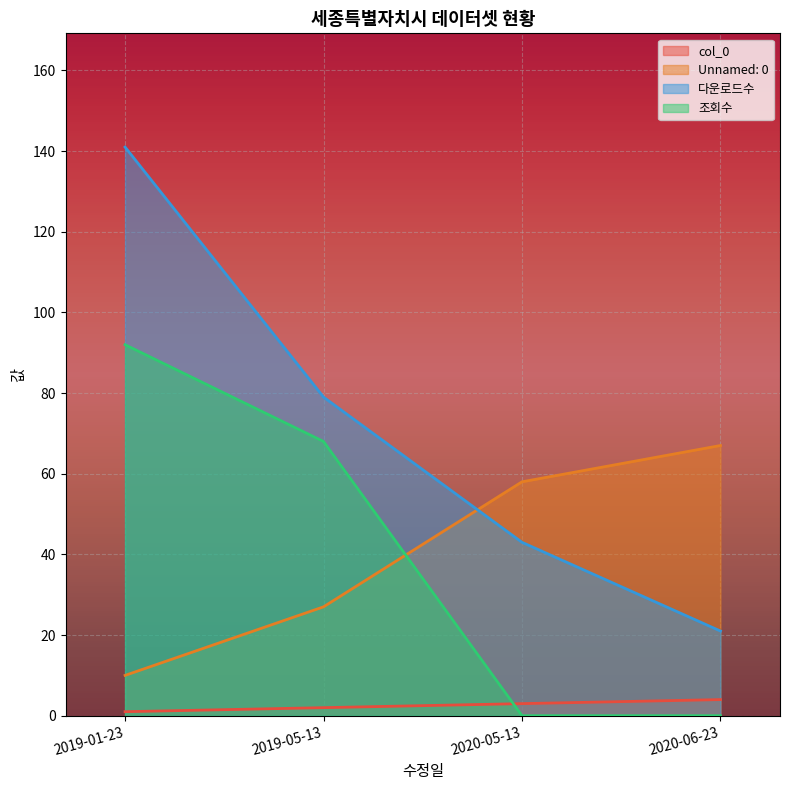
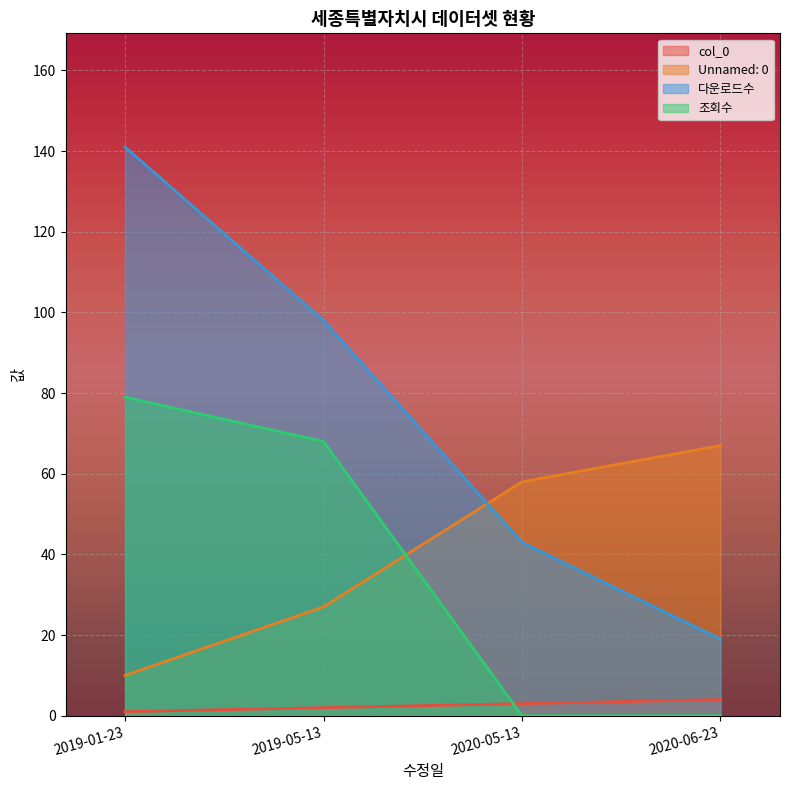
조회수, 2019-01-23: 92 -> 79
다운로드수, 2019-05-13: 79 -> 98
다운로드수, 2020-06-23: 21 -> 19
